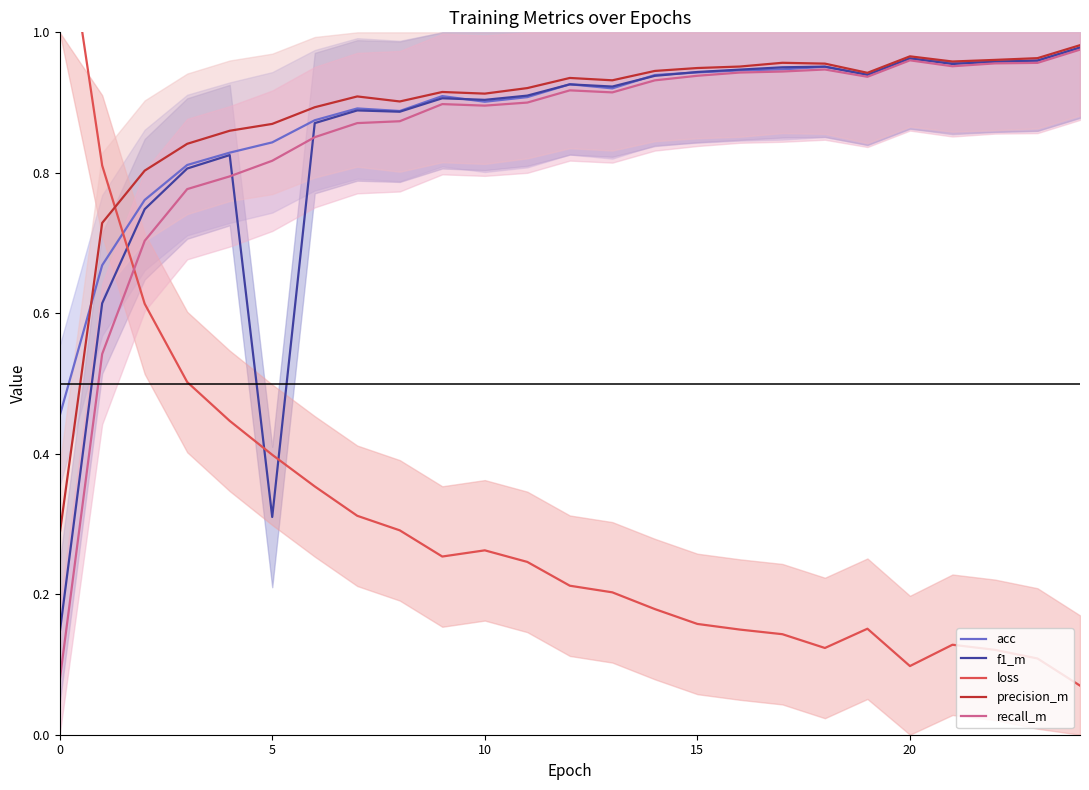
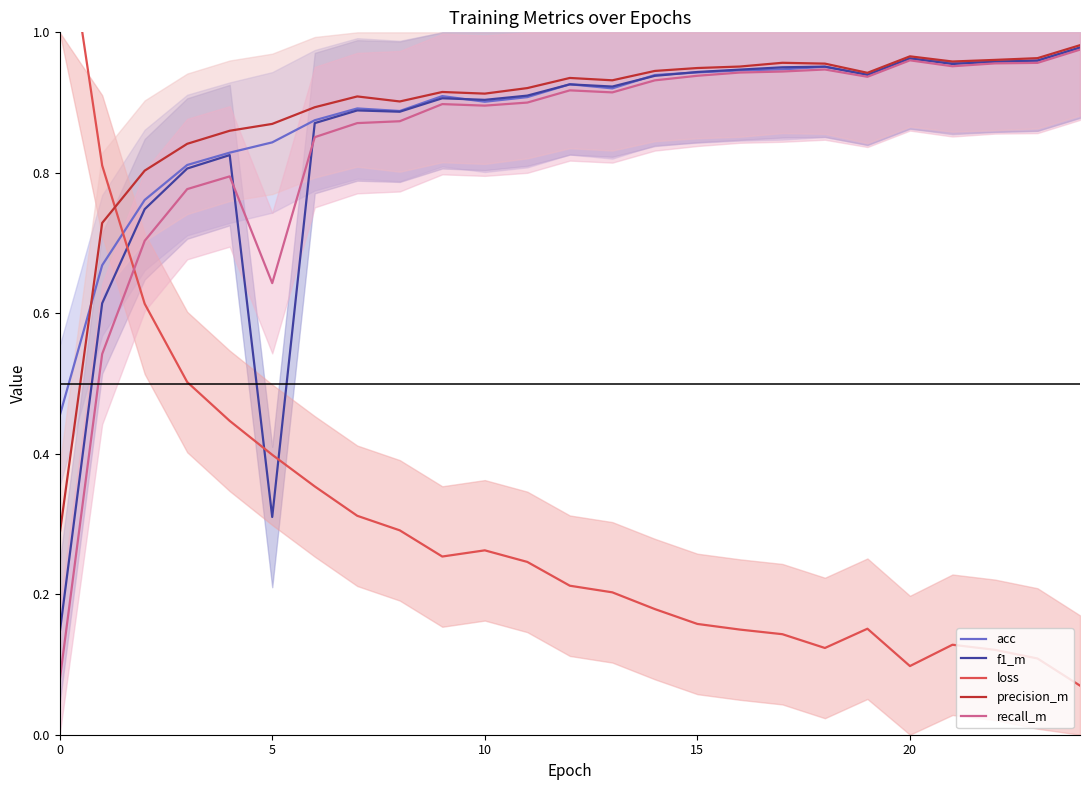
recall_m, 5: 0.82 -> 0.64
